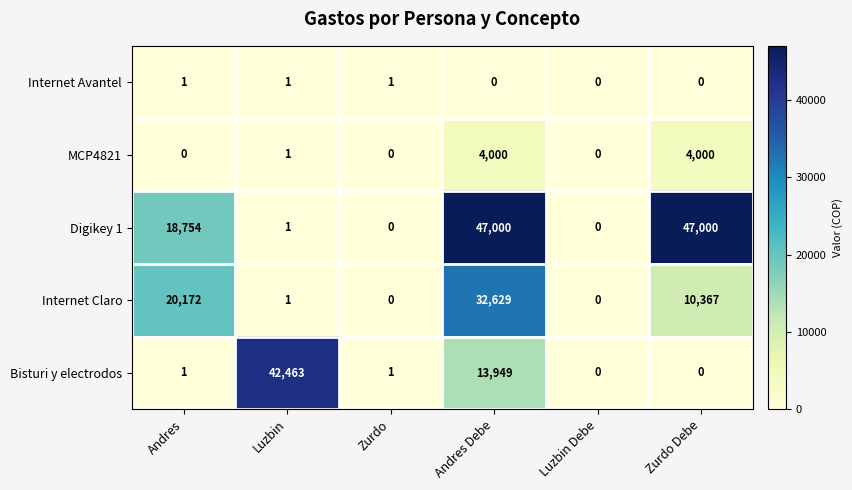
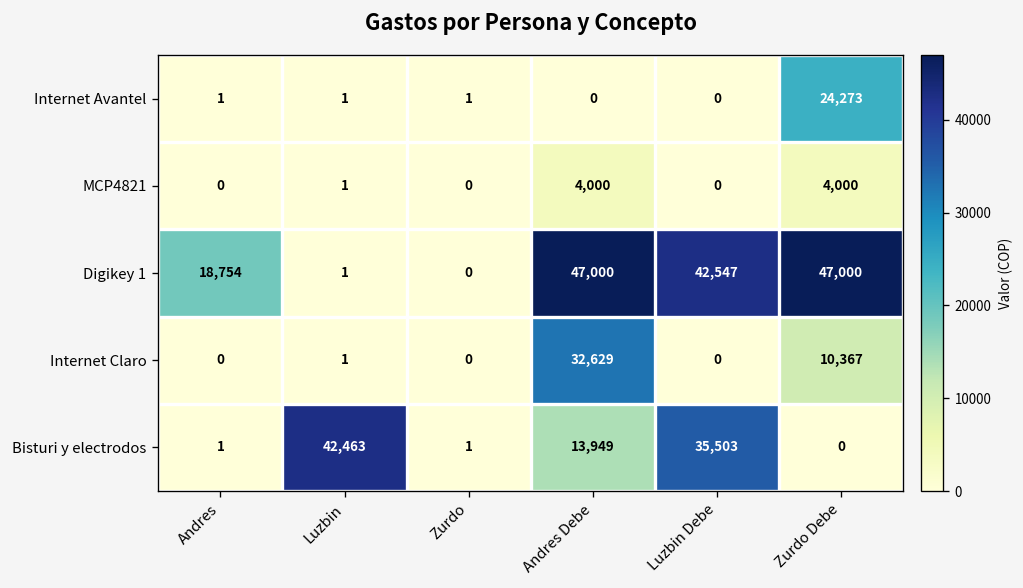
Internet Avantel, Zurdo Debe: 0 -> 24,273
Digikey 1, Luzbin Debe: 0 -> 42,547
Internet Claro, Andres: 20,172 -> 0
Bisturi y electrodos, Luzbin Debe: 0 -> 35,503
